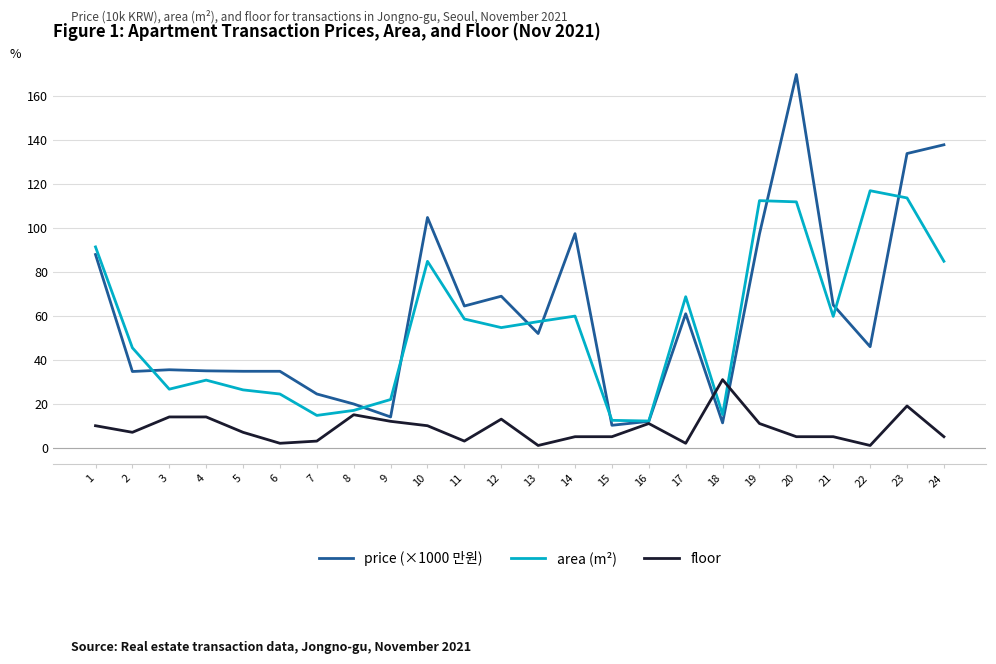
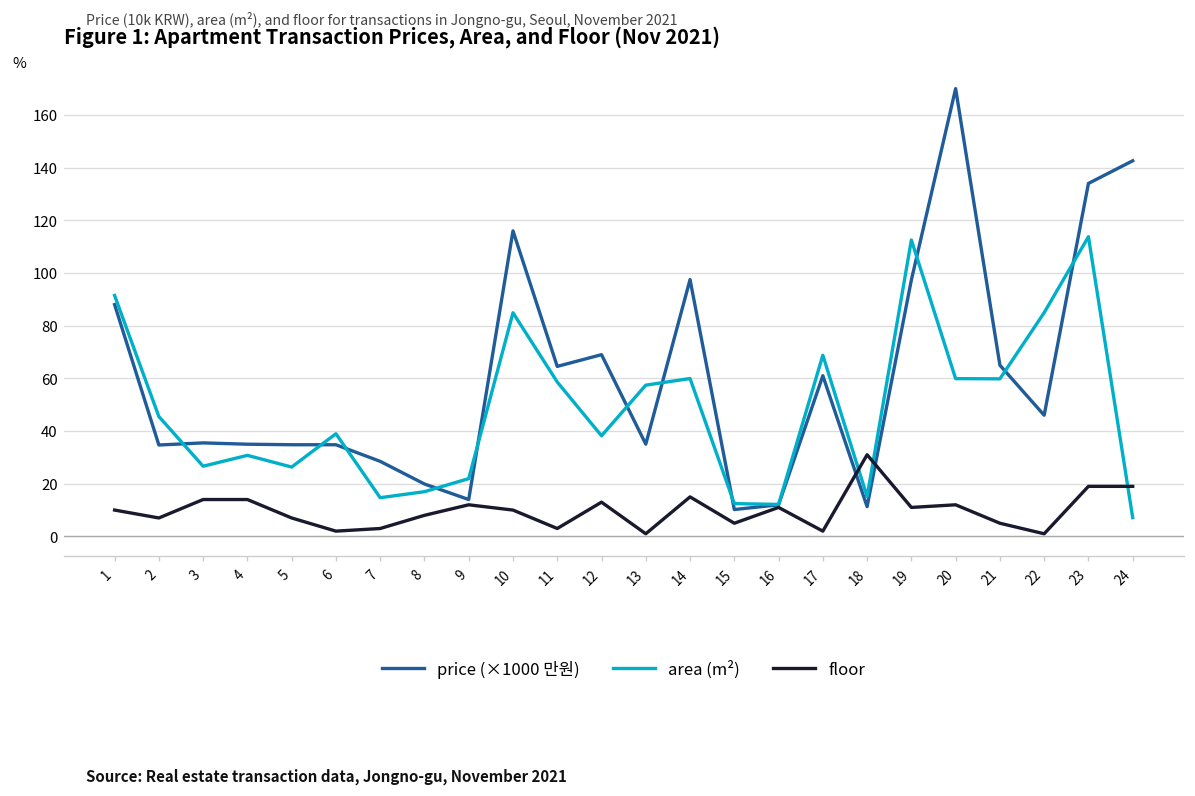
area (m²), 6: 24 -> 39
price (×1000 만원), 7: 24 -> 29
floor, 8: 15 -> 8
price (×1000 만원), 10: 105 -> 116
area (m²), 12: 55 -> 38
price (×1000 만원), 13: 52 -> 35
floor, 14: 5 -> 15
area (m²), 20: 112 -> 60
floor, 20: 5 -> 12
area (m²), 22: 117 -> 85
price (×1000 만원), 24: 138 -> 143
area (m²), 24: 85 -> 7
floor, 24: 5 -> 19
